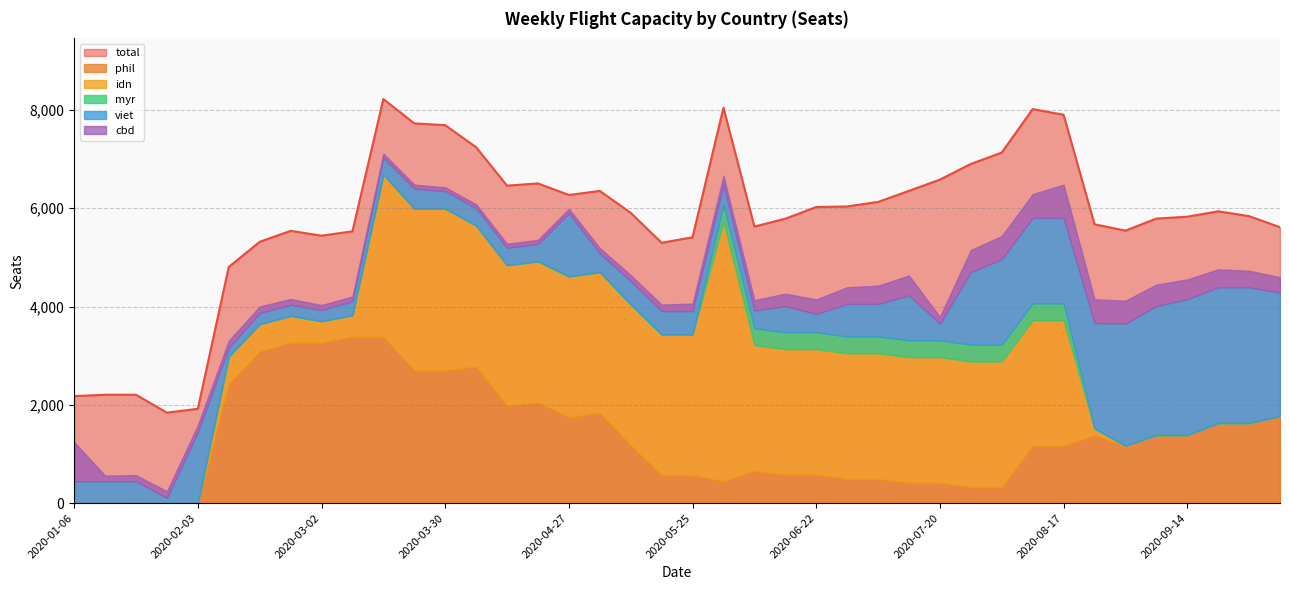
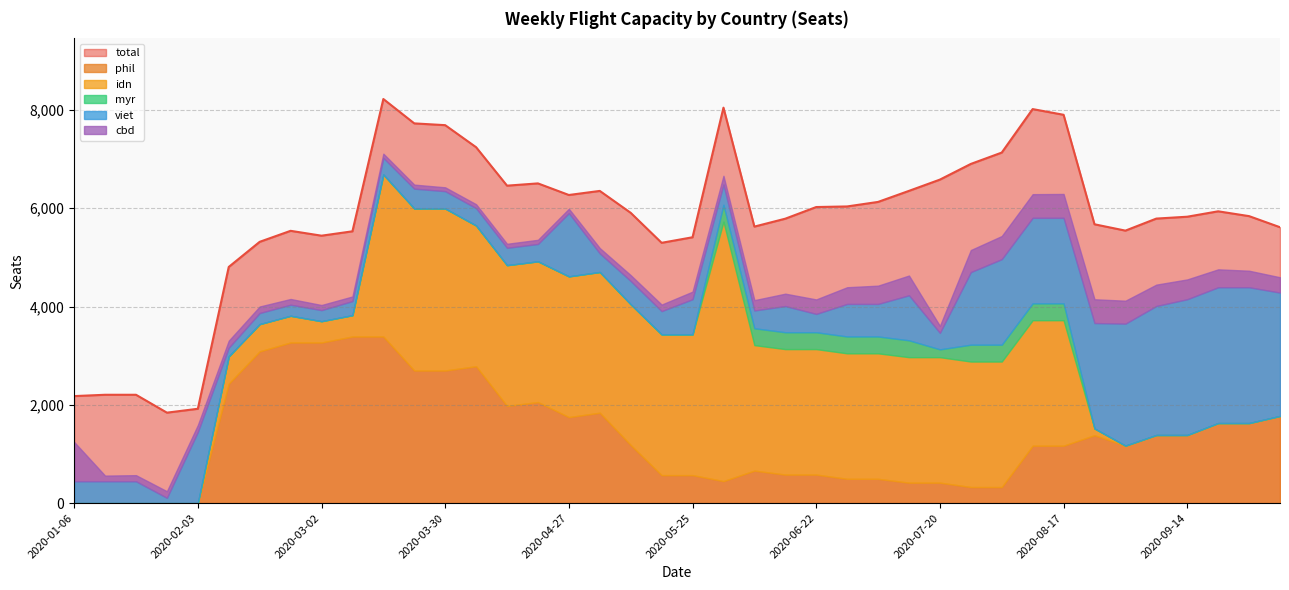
viet, 2020-05-25: 500 -> 700
myr, 2020-07-20: 300 -> 200
cbd, 2020-08-17: 700 -> 500
